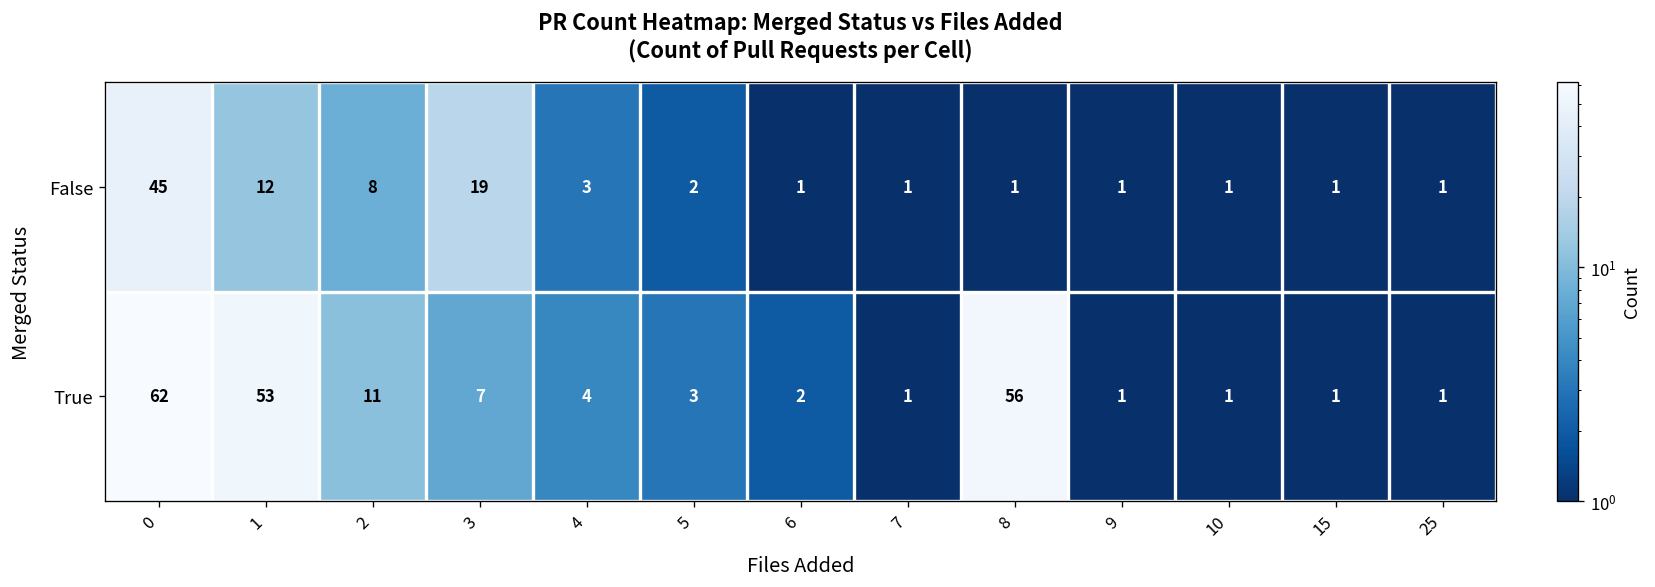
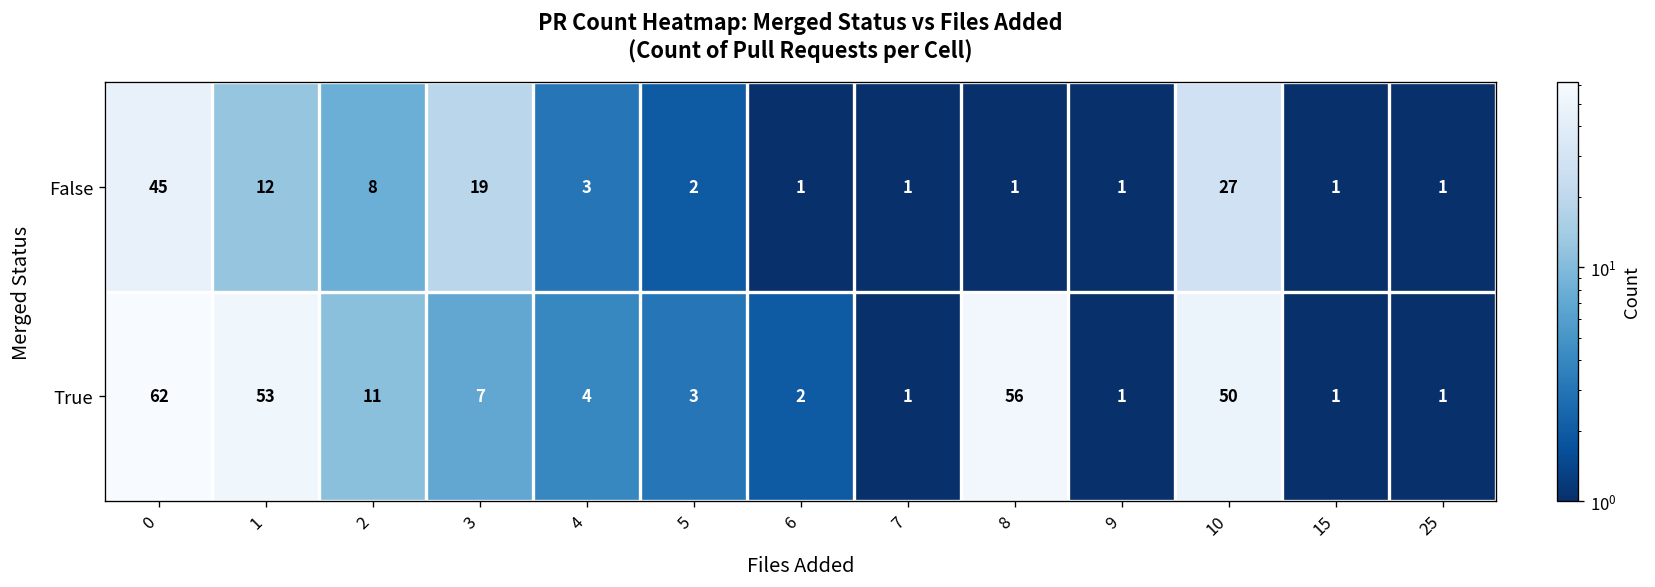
False, 10: 1 -> 27
True, 10: 1 -> 50
